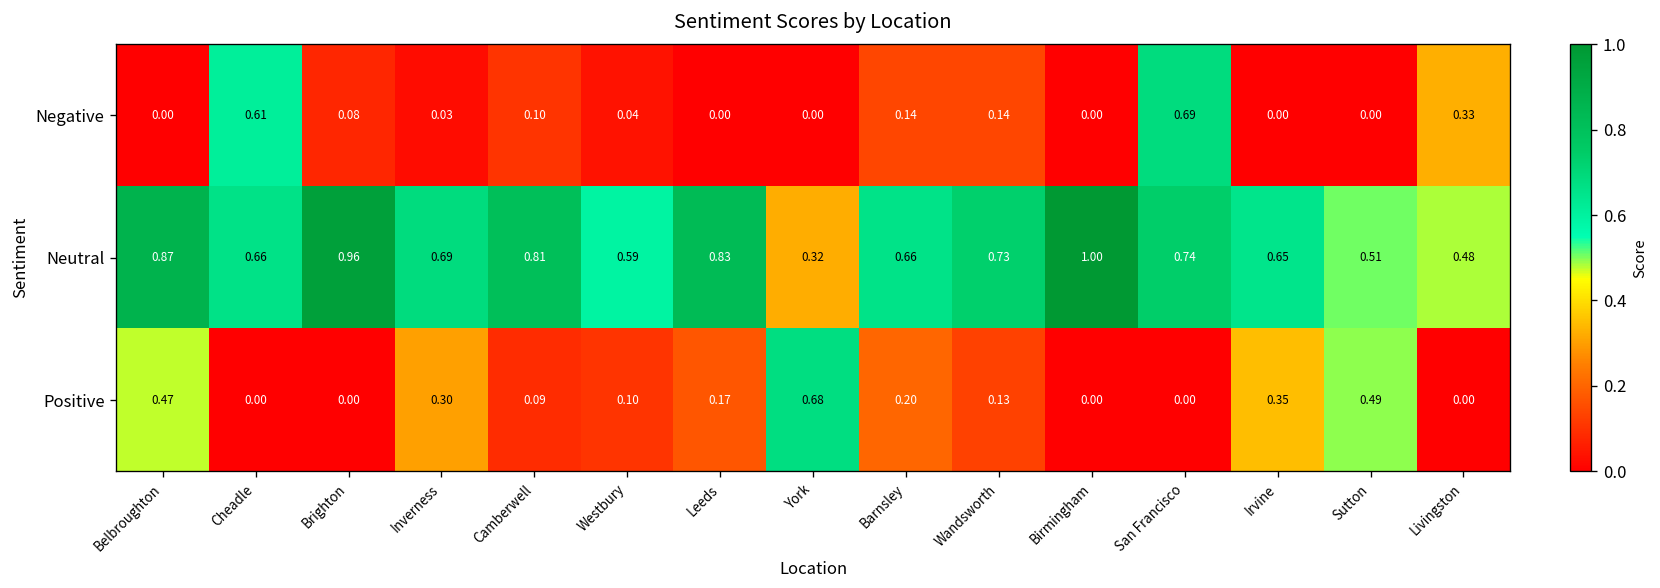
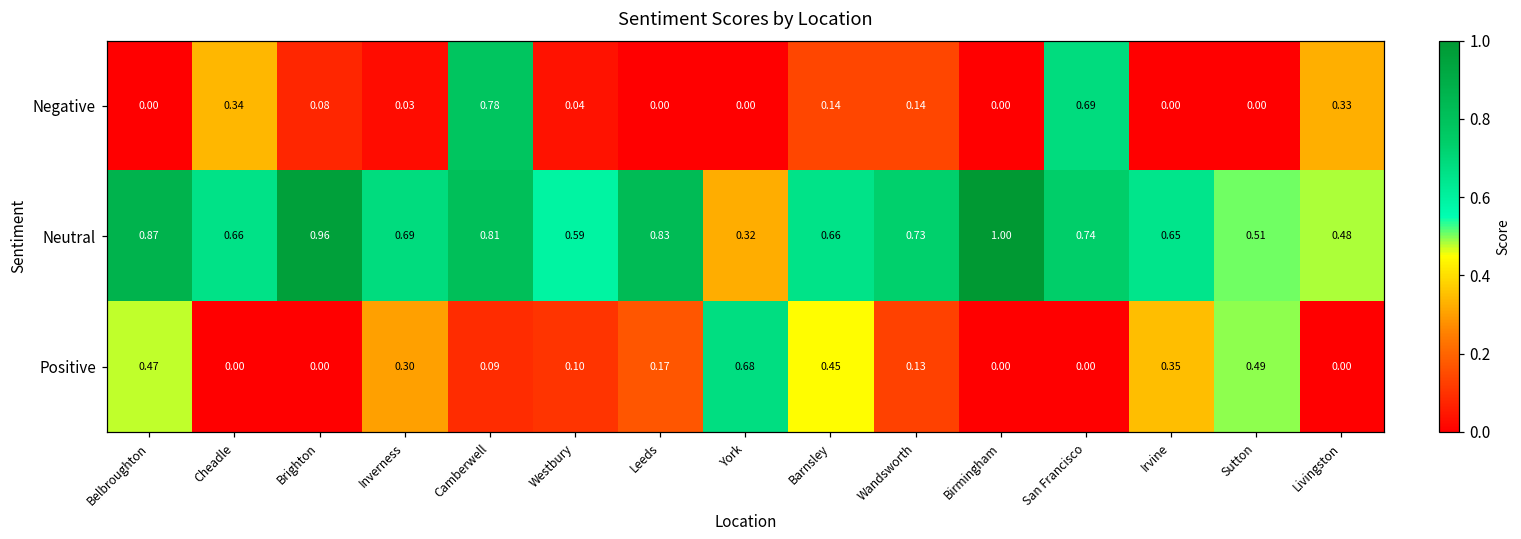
Negative, Cheadle: 0.61 -> 0.34
Negative, Camberwell: 0.10 -> 0.78
Positive, Barnsley: 0.20 -> 0.45
